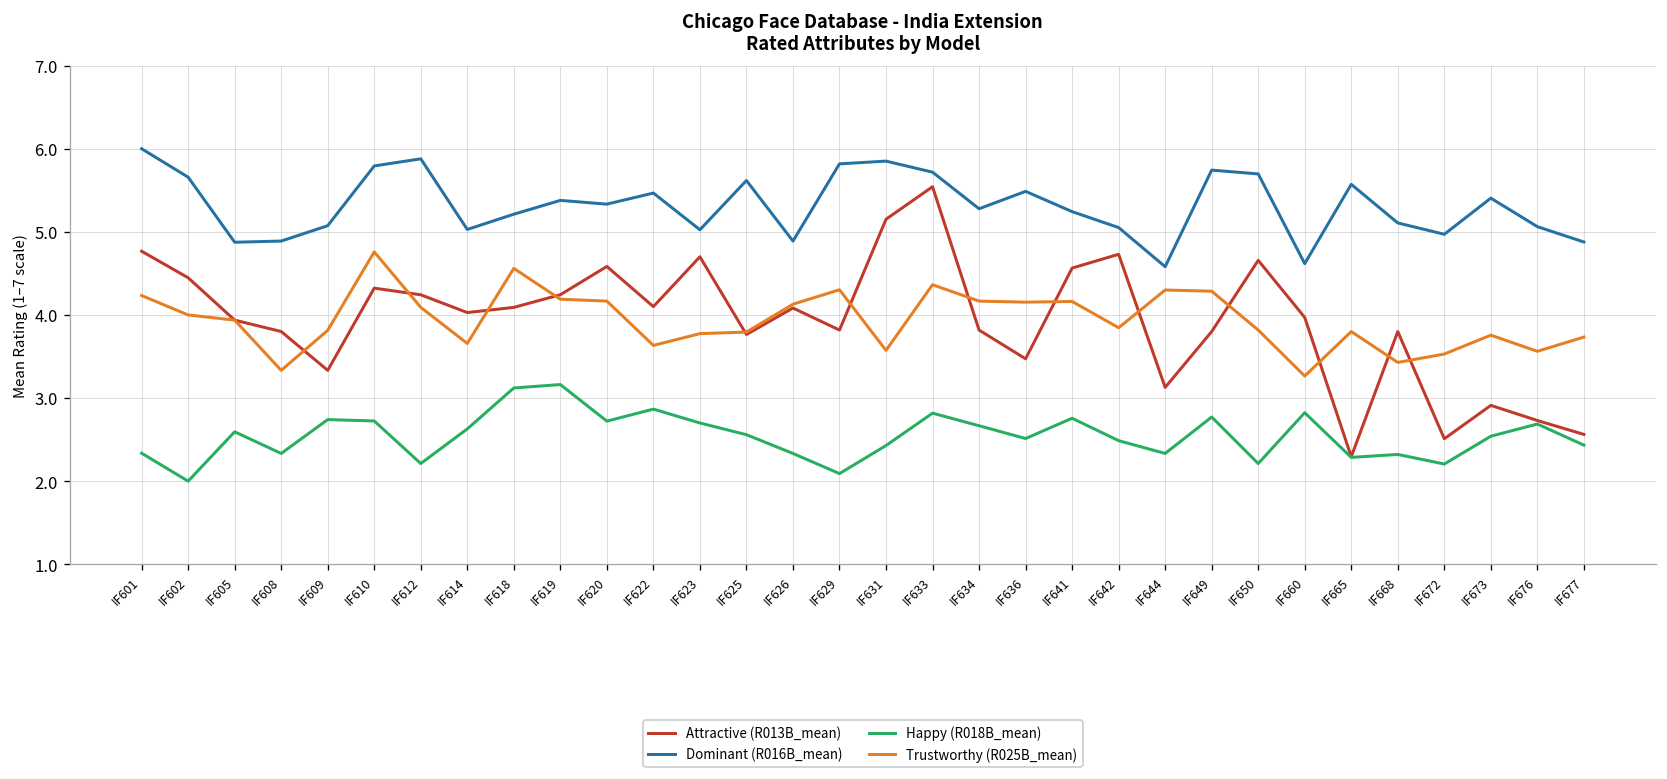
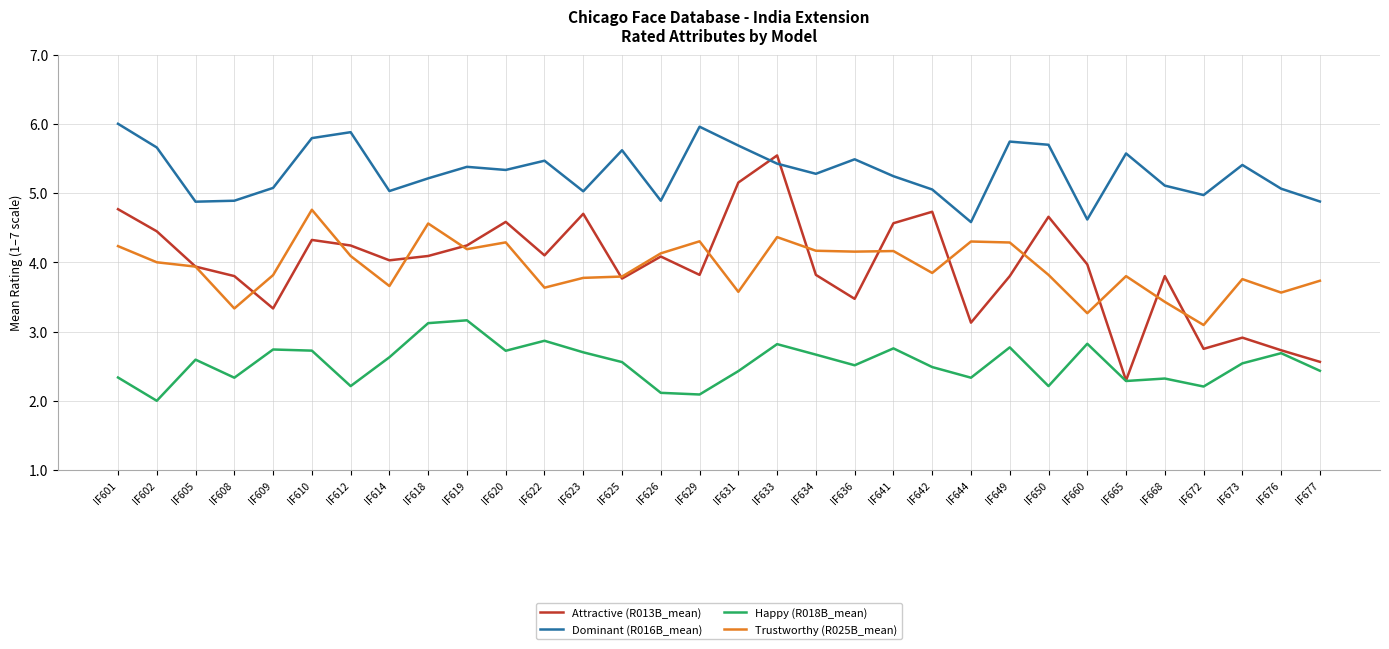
Trustworthy (R025B_mean), IF620: 4.2 -> 4.3
Happy (R018B_mean), IF626: 2.3 -> 2.1
Dominant (R016B_mean), IF629: 5.8 -> 6.0
Dominant (R016B_mean), IF631: 5.9 -> 5.7
Dominant (R016B_mean), IF633: 5.7 -> 5.4
Attractive (R013B_mean), IF672: 2.5 -> 2.8
Trustworthy (R025B_mean), IF672: 3.5 -> 3.1
